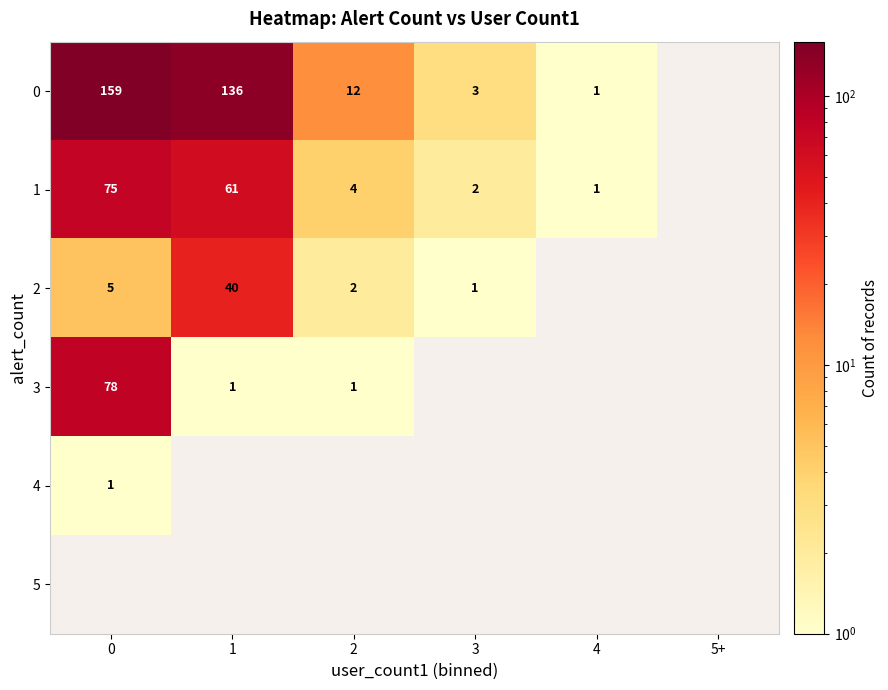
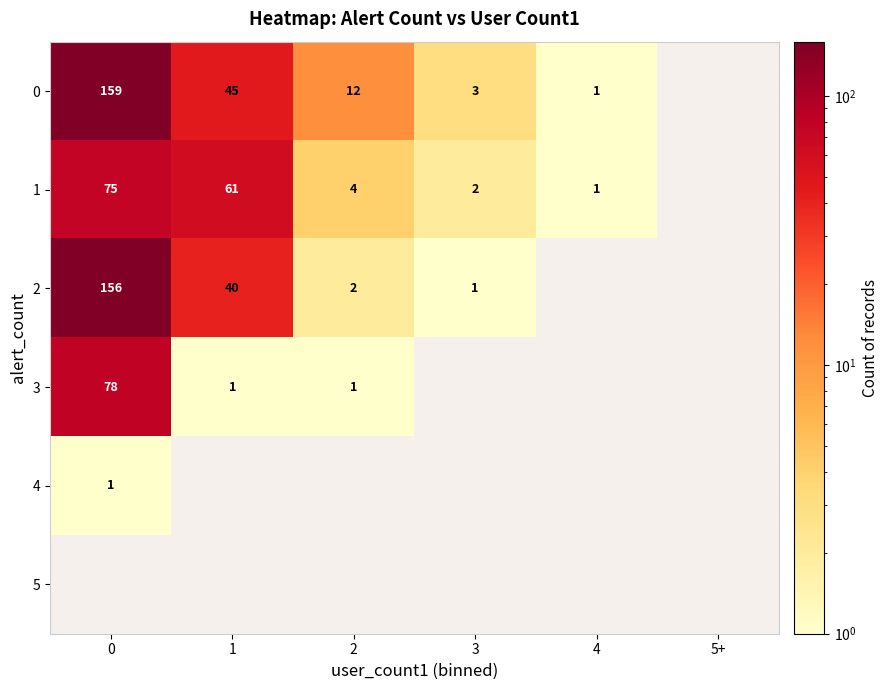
0, 1: 136 -> 45
2, 0: 5 -> 156
